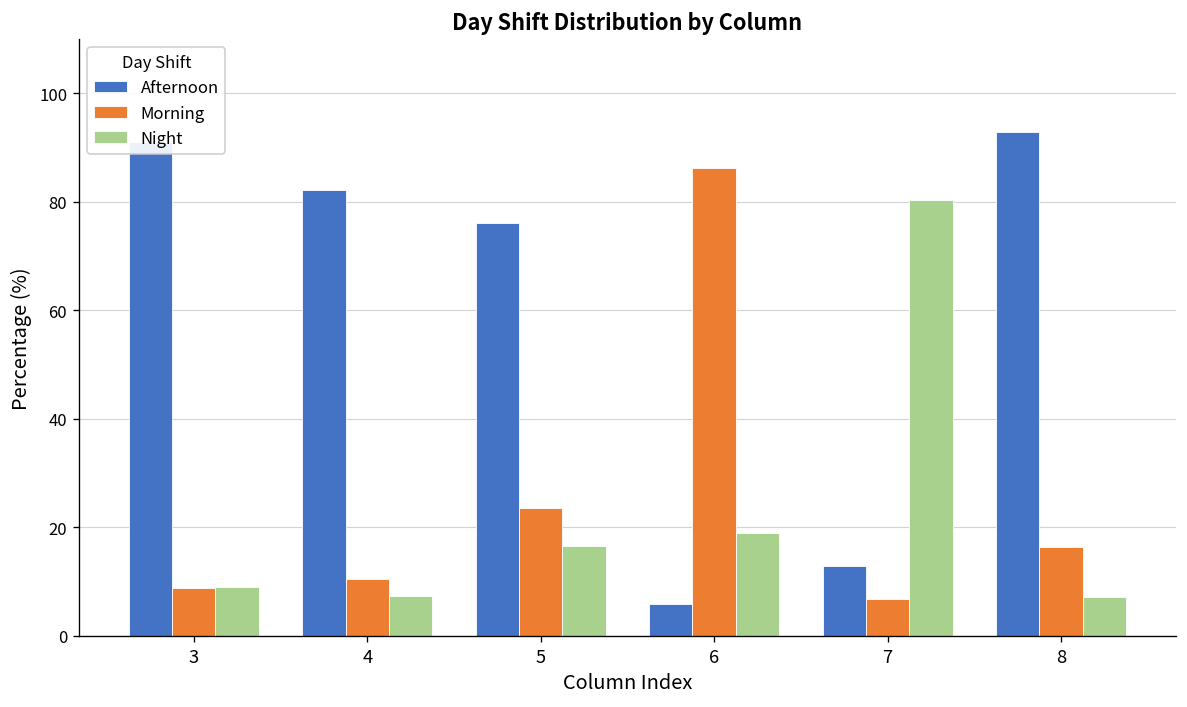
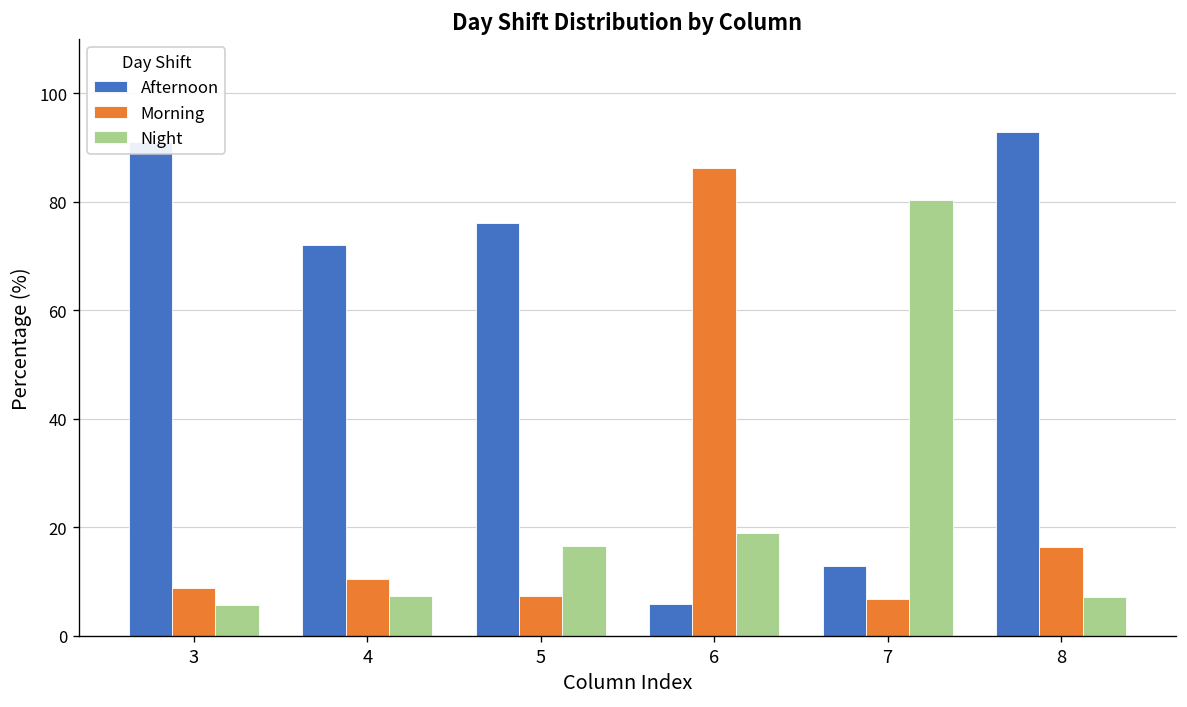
Night, 3: 9 -> 6
Afternoon, 4: 82 -> 72
Morning, 5: 24 -> 7
